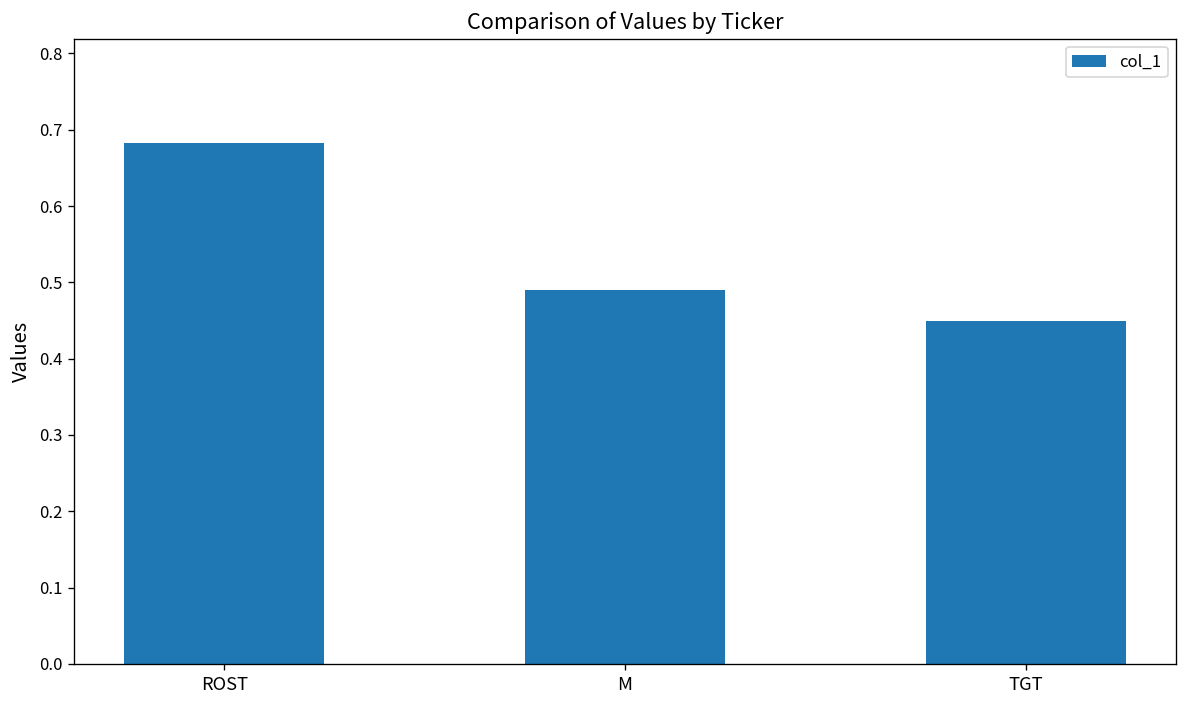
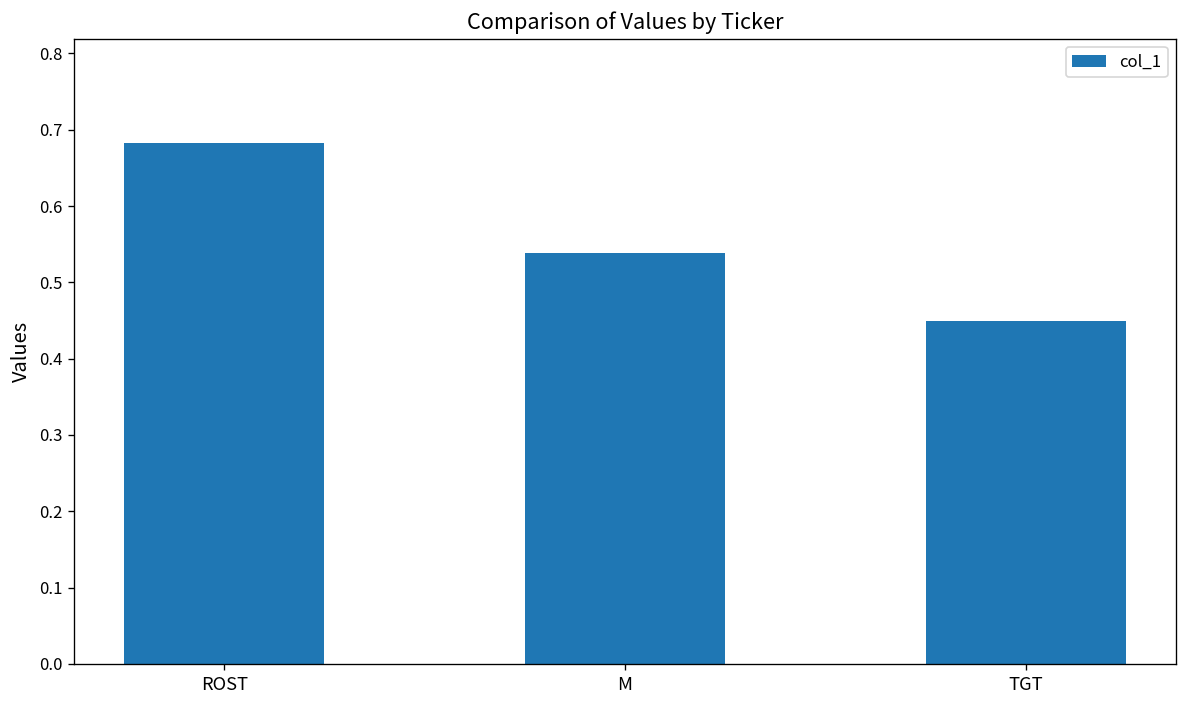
M: 0.49 -> 0.54
